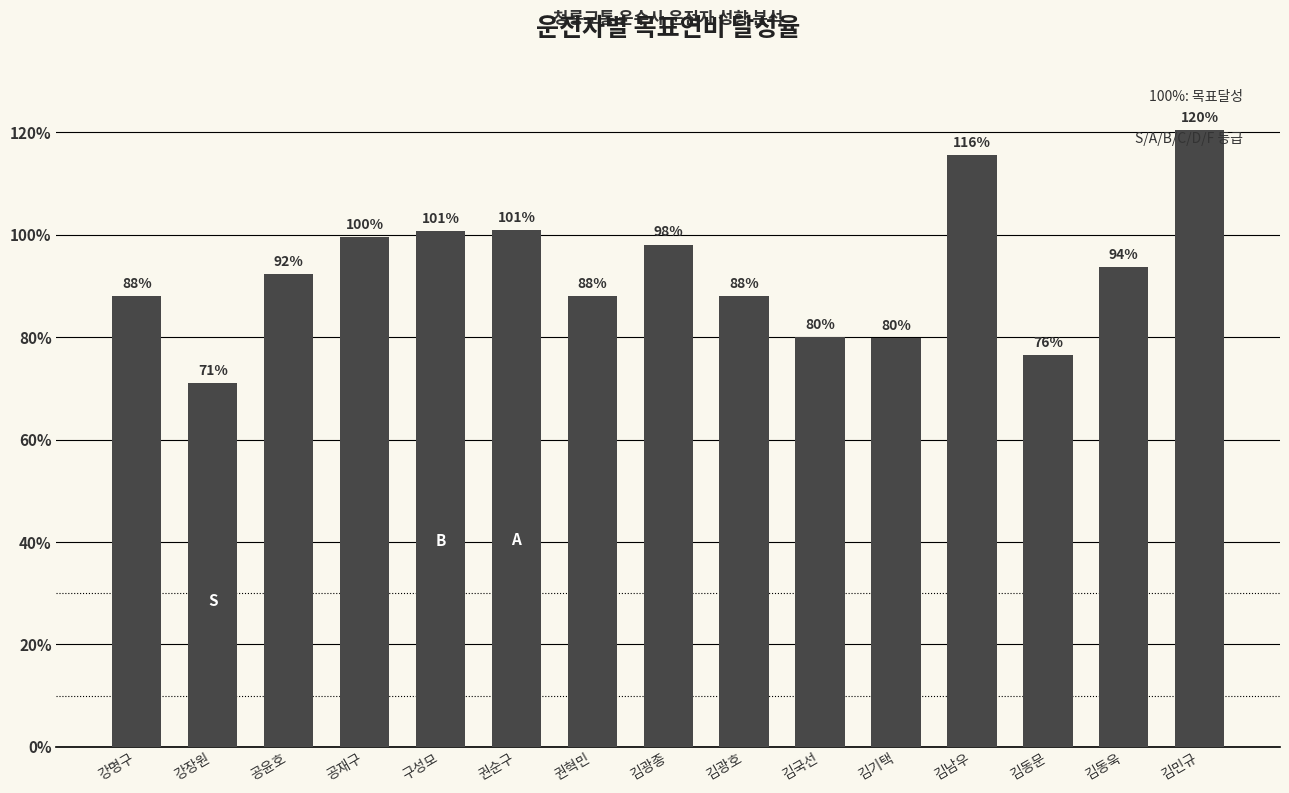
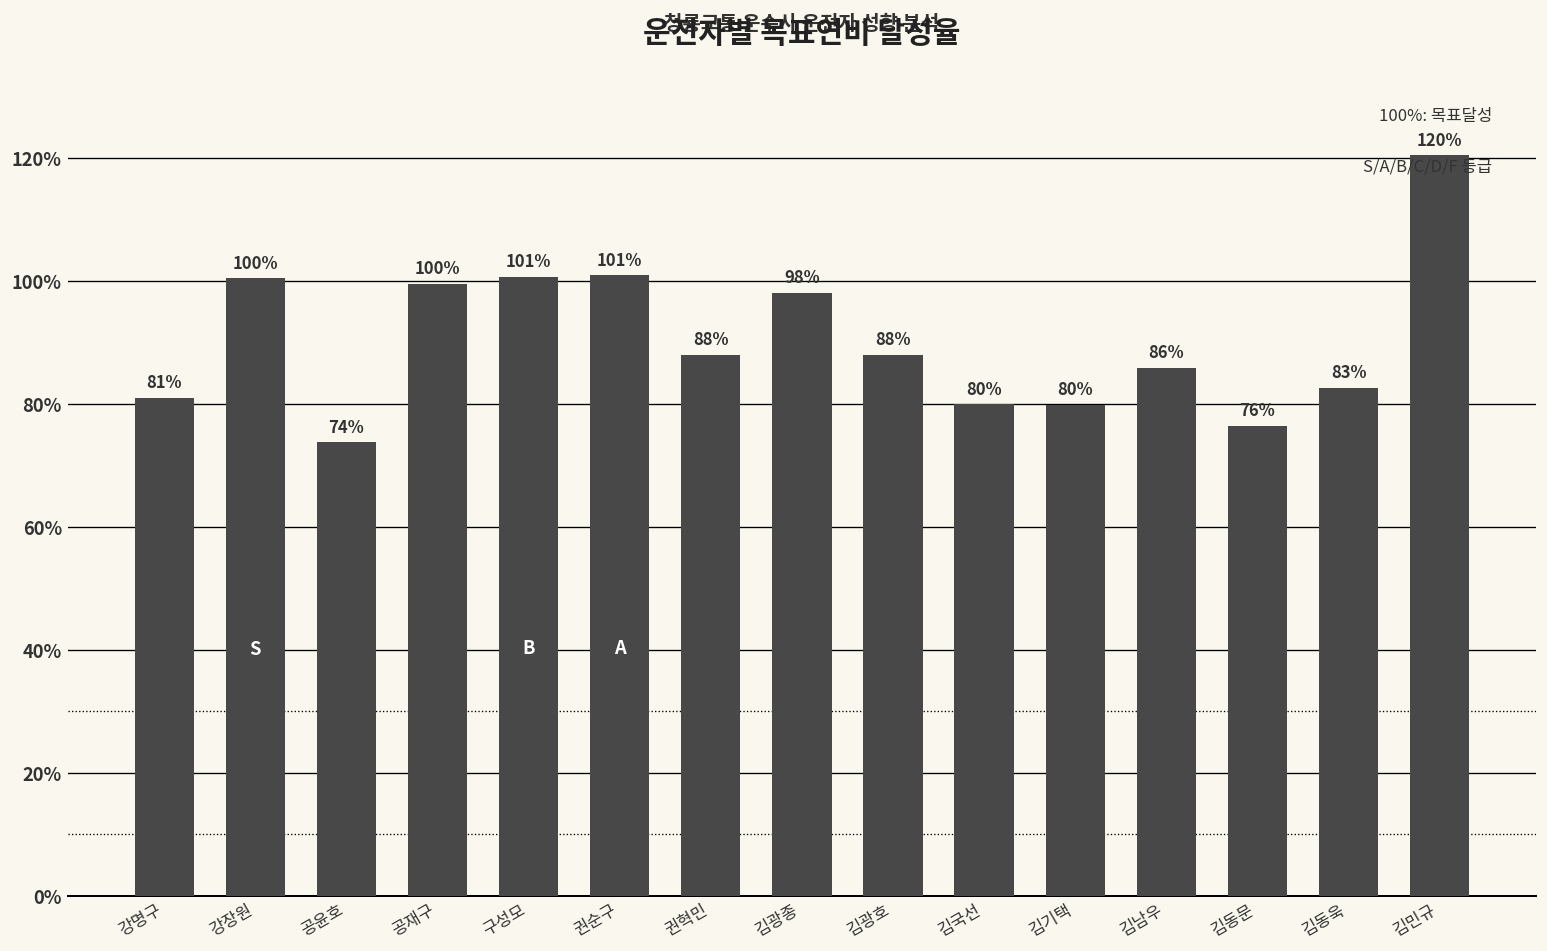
강명구: 88% -> 81%
강장원: 71% -> 100%
공윤호: 92% -> 74%
김남우: 116% -> 86%
김동욱: 94% -> 83%
